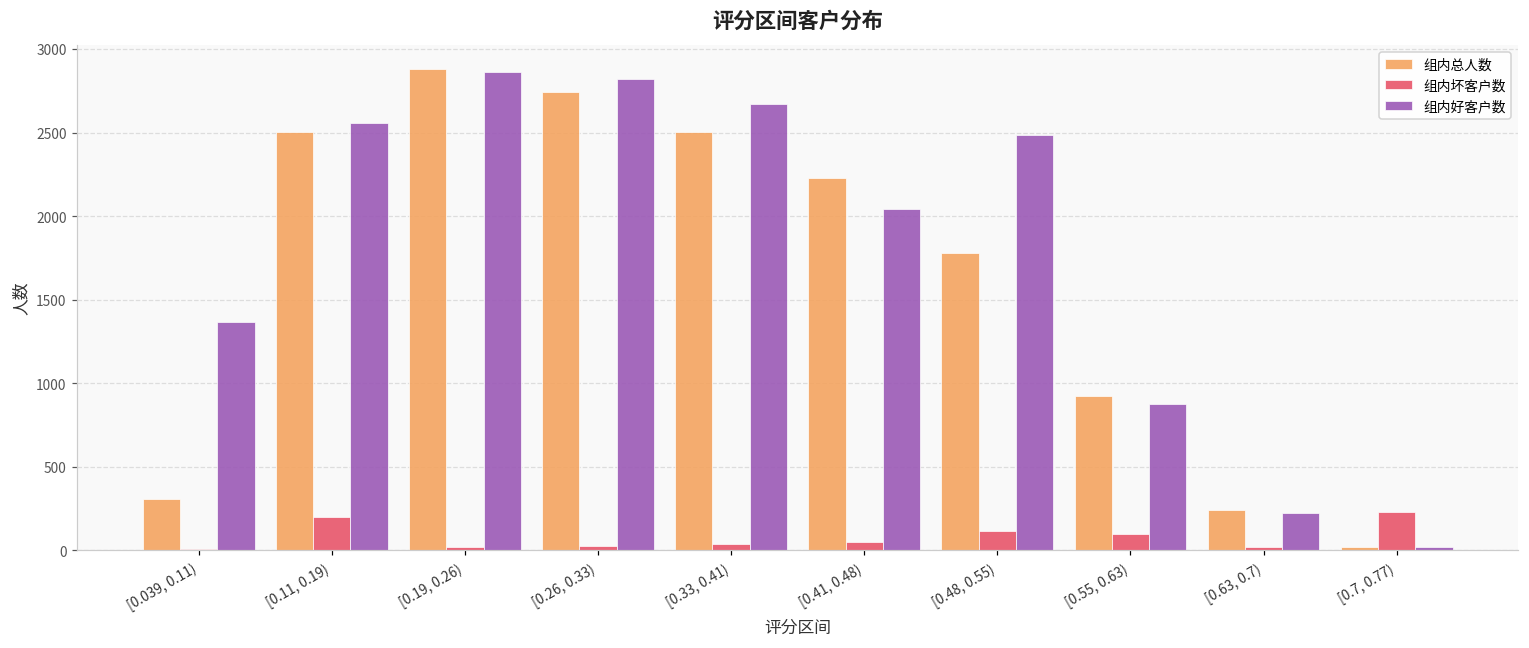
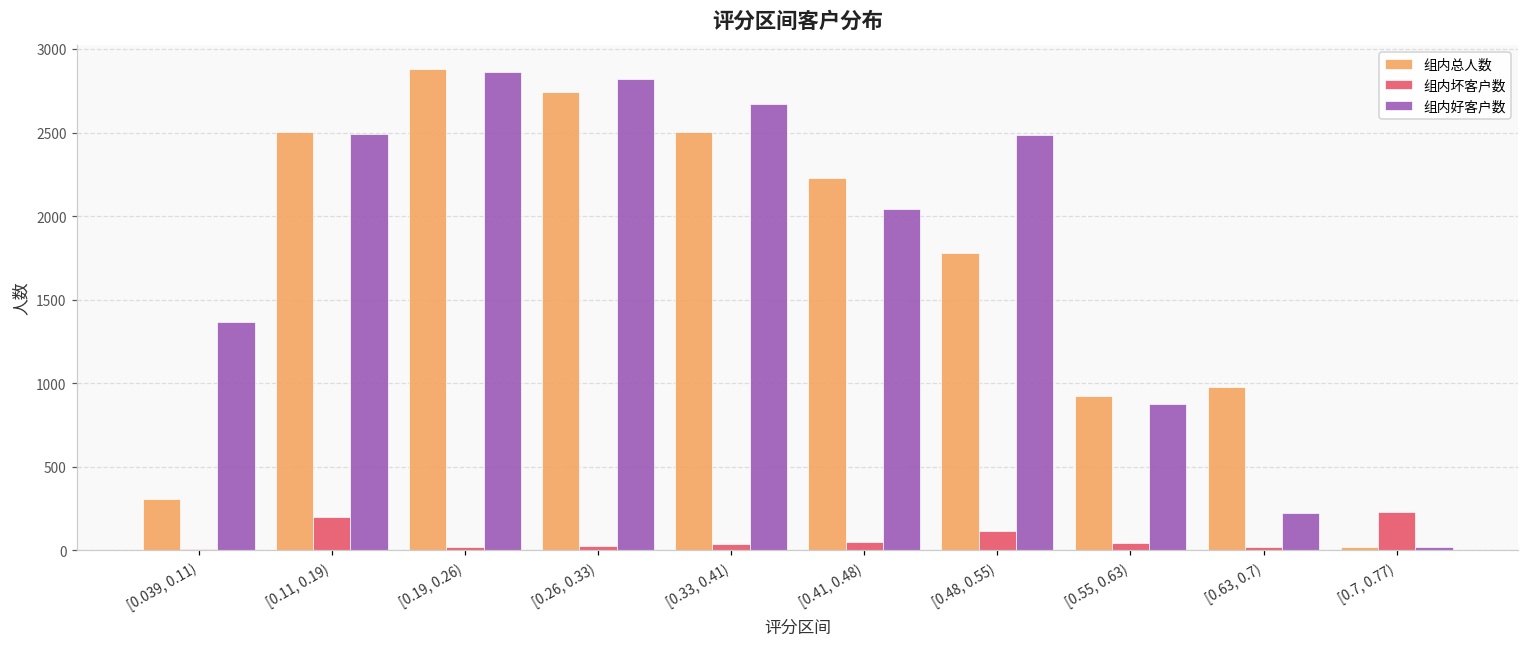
组内好客户数, [0.11, 0.19): 2560 -> 2490
组内坏客户数, [0.55, 0.63): 100 -> 40
组内总人数, [0.63, 0.7): 240 -> 980
